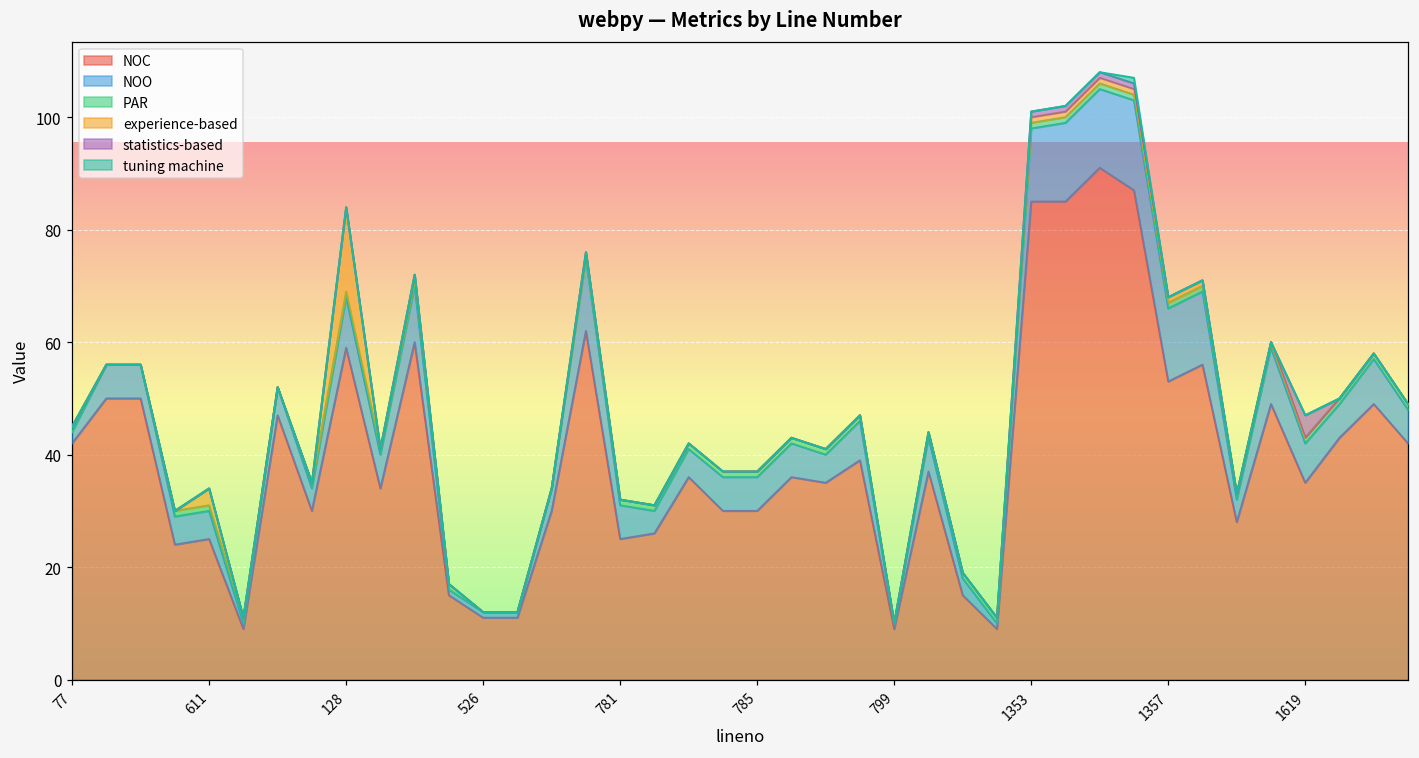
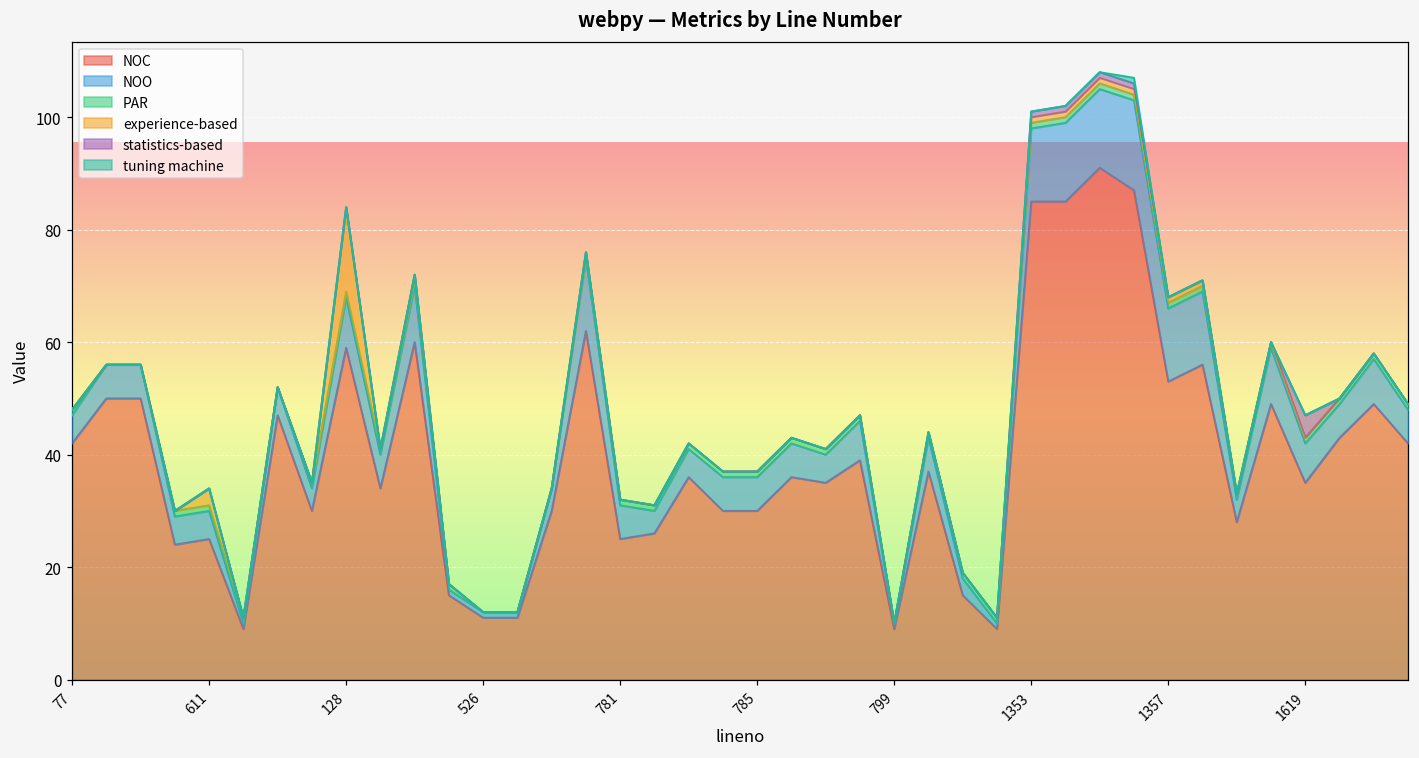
NOO, 77: 2 -> 5
